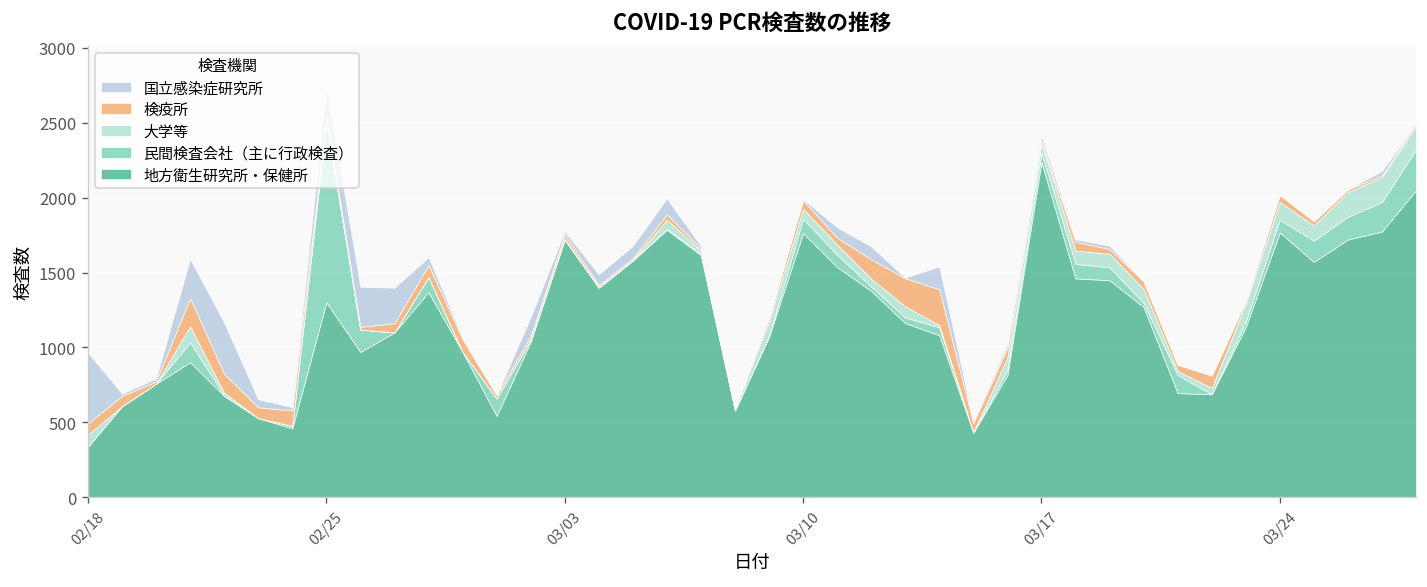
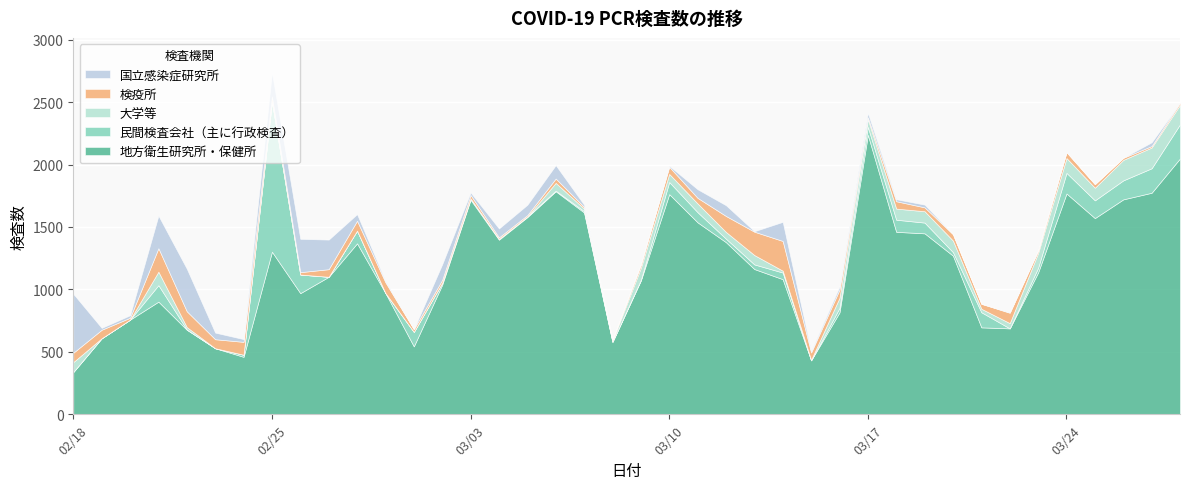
民間検査会社（主に行政検査）, 03/24: 80 -> 170
